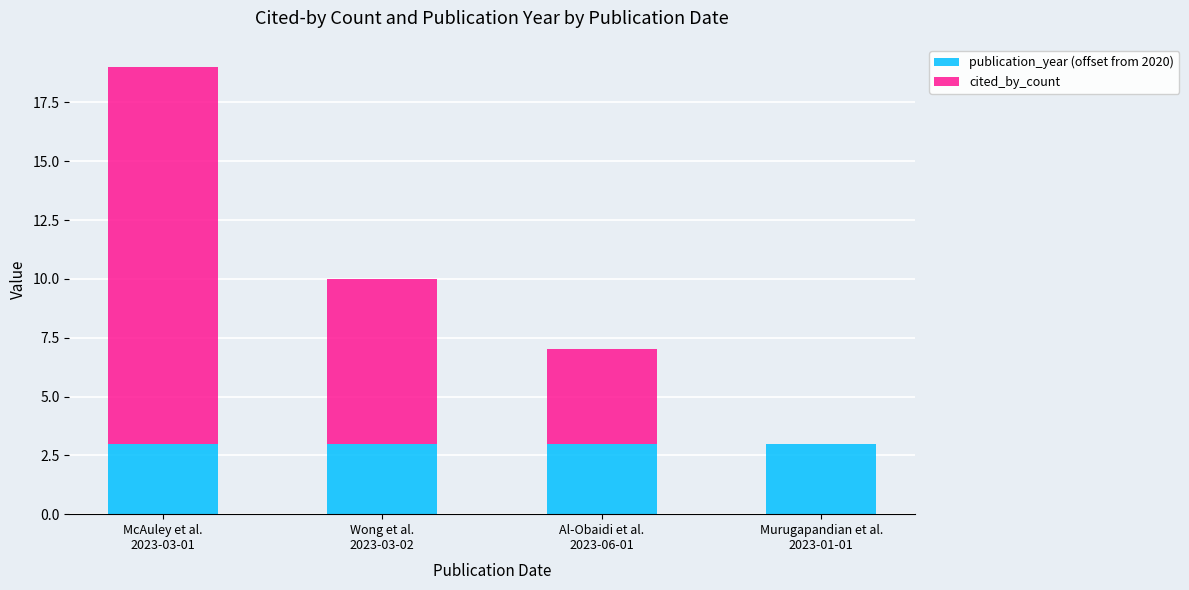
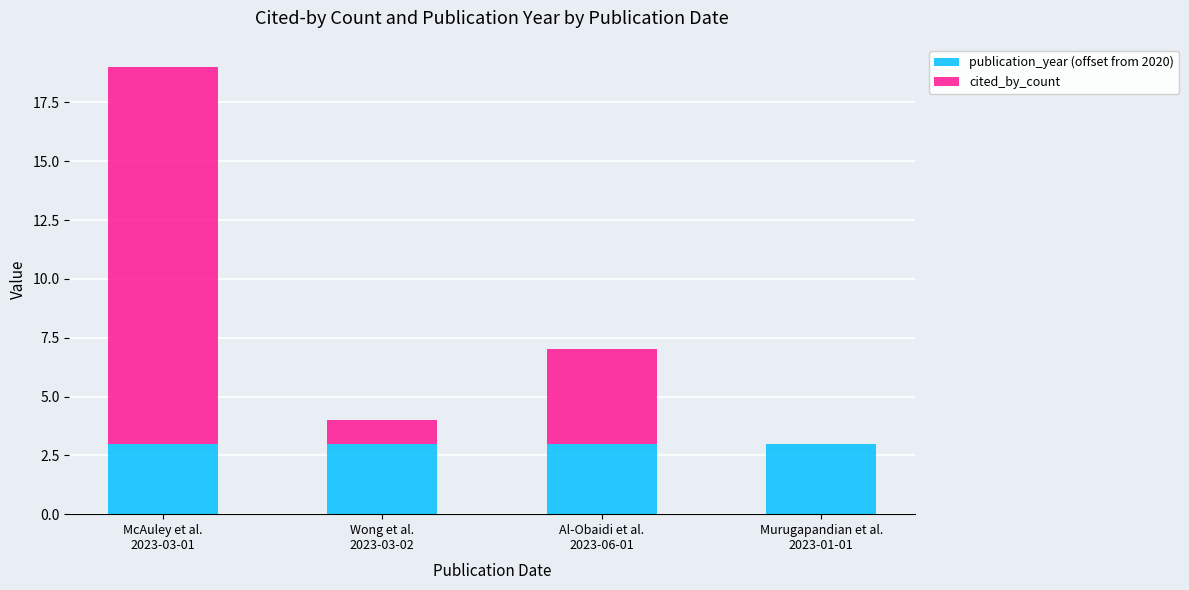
cited_by_count, Wong et al. 2023-03-02: 7 -> 1
